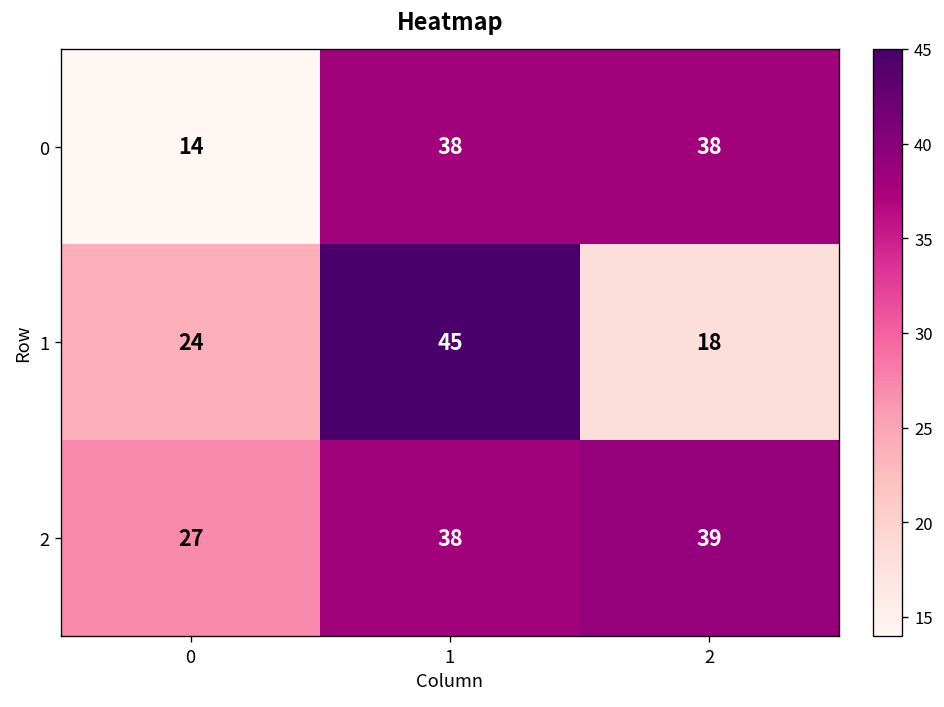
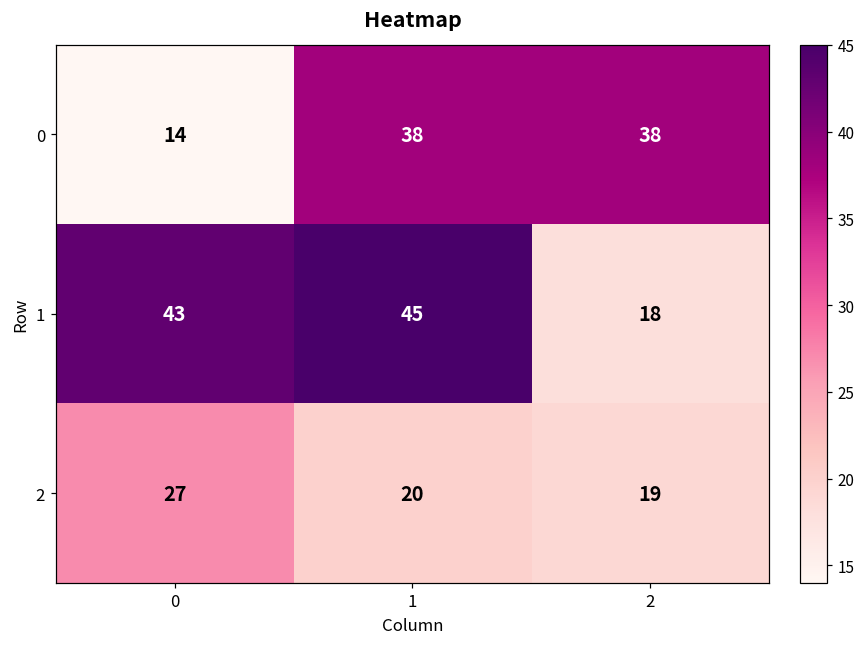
1, 0: 24 -> 43
2, 1: 38 -> 20
2, 2: 39 -> 19
